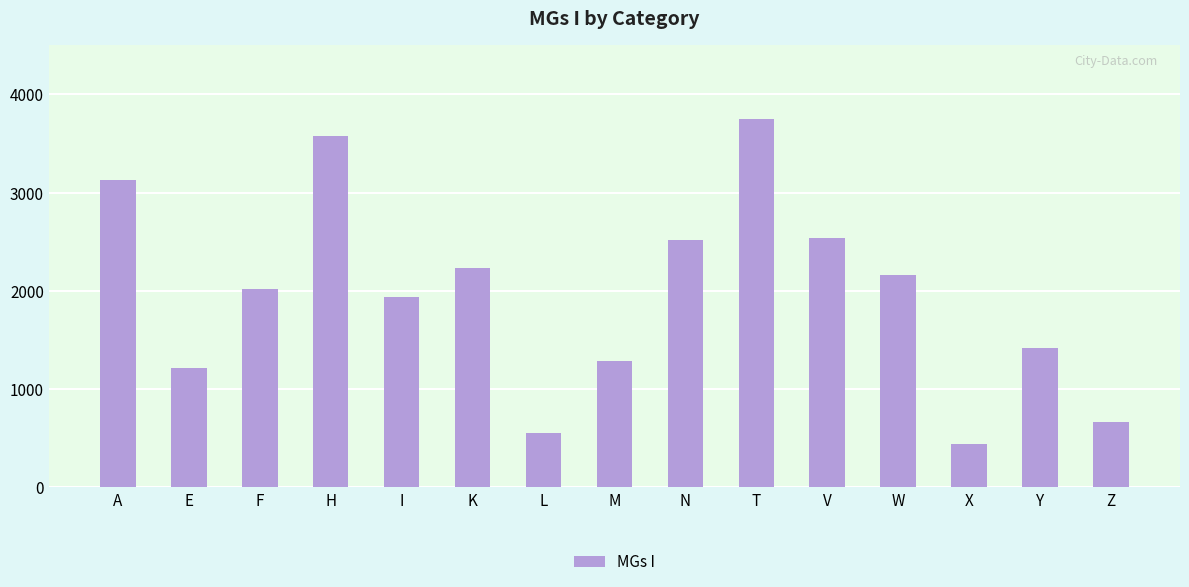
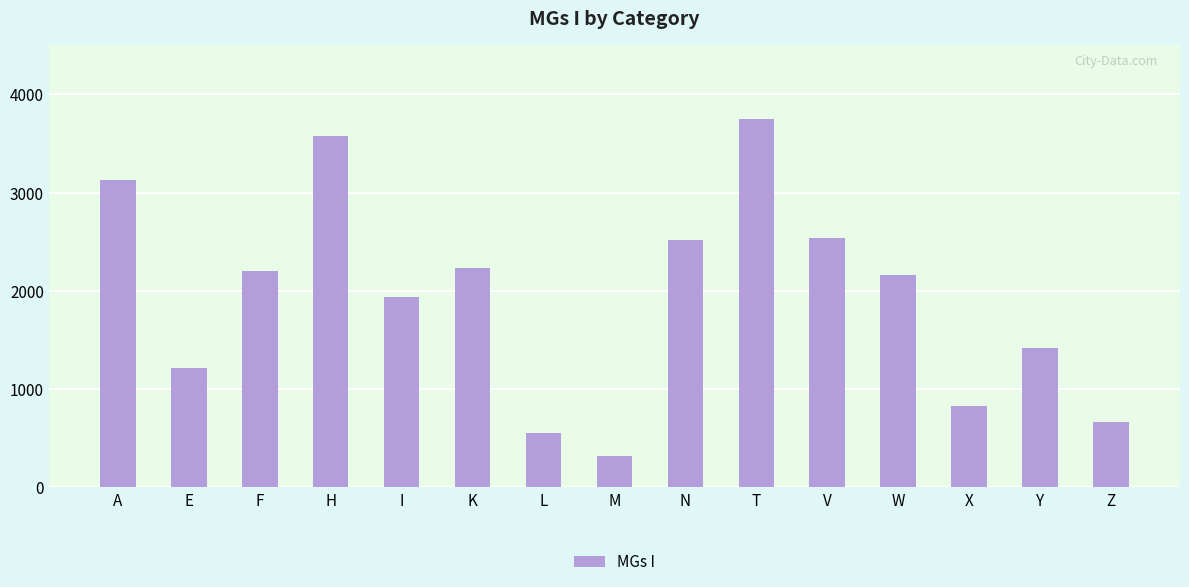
F: 2000 -> 2200
M: 1300 -> 300
X: 400 -> 800
